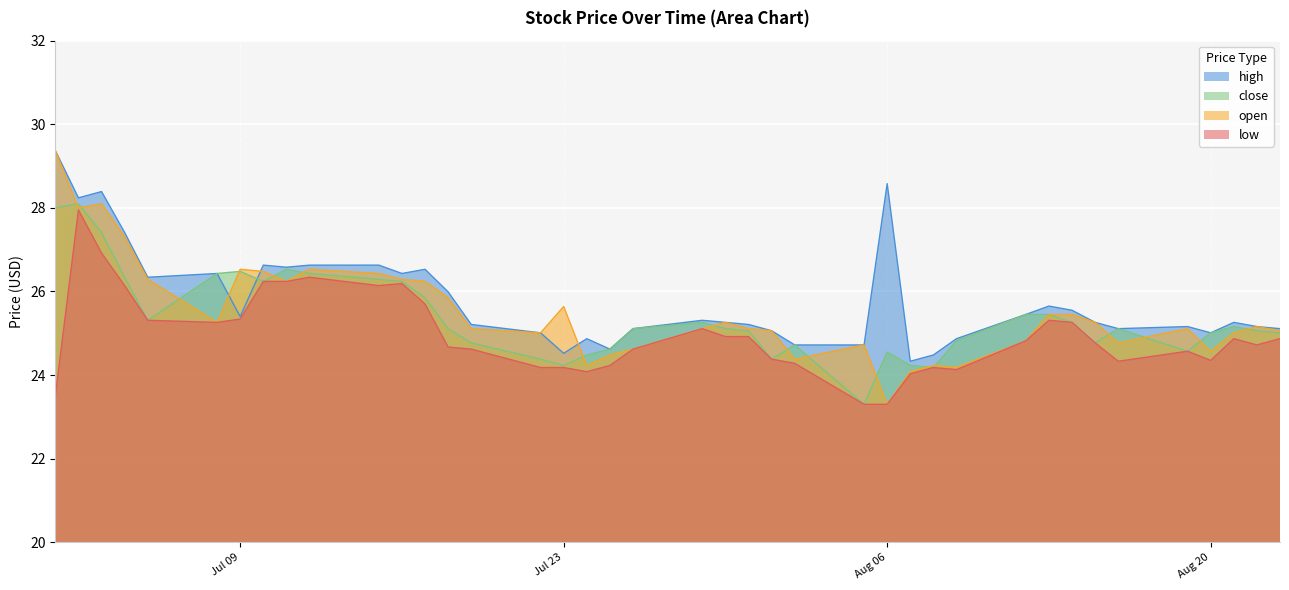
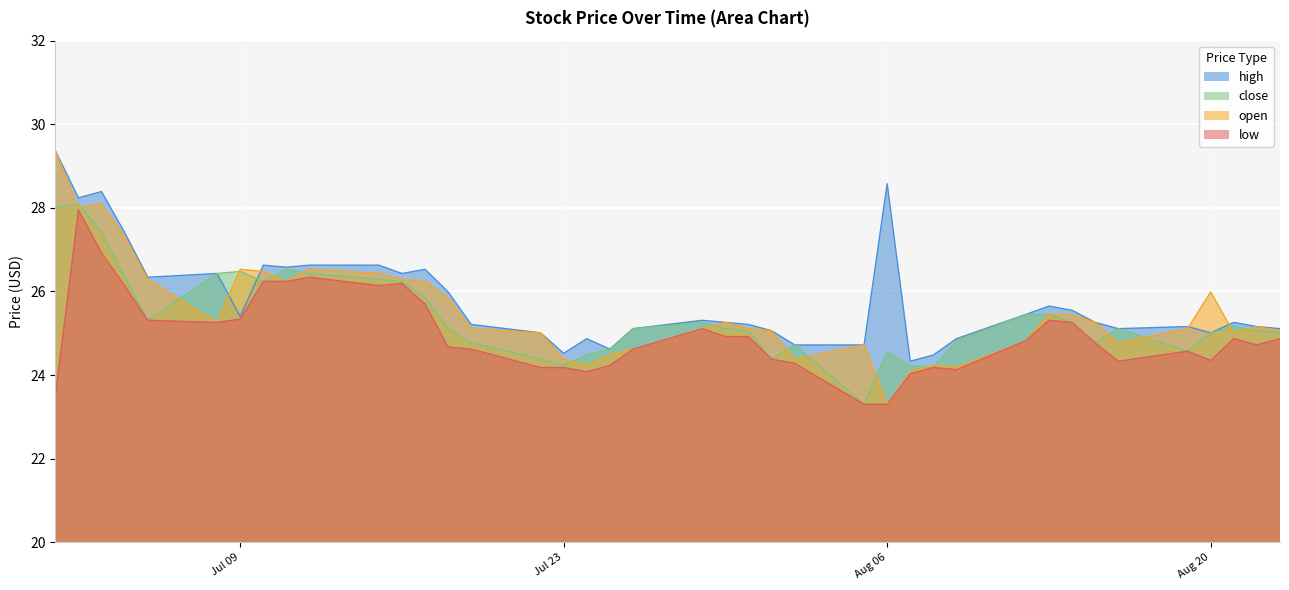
open, Jul 23: 25.6 -> 24.4
open, Aug 20: 24.6 -> 26.0
